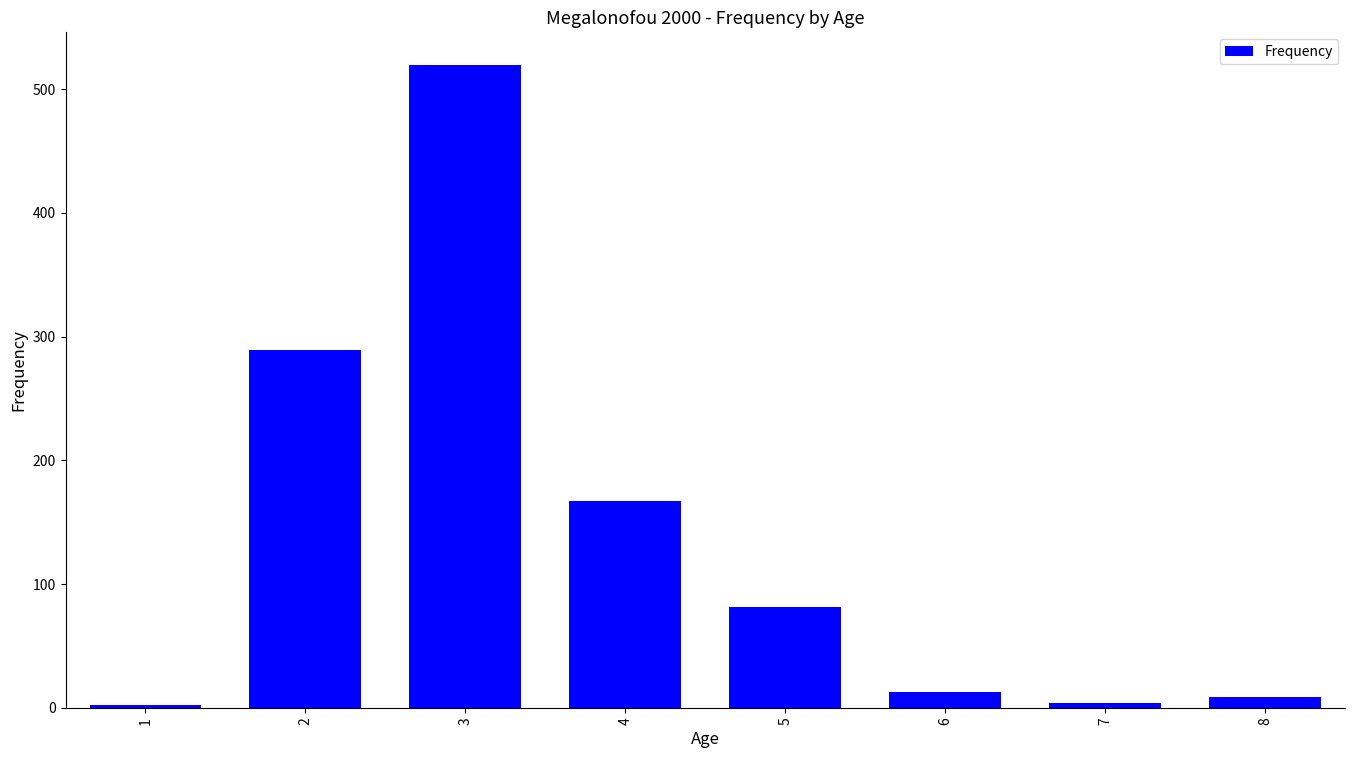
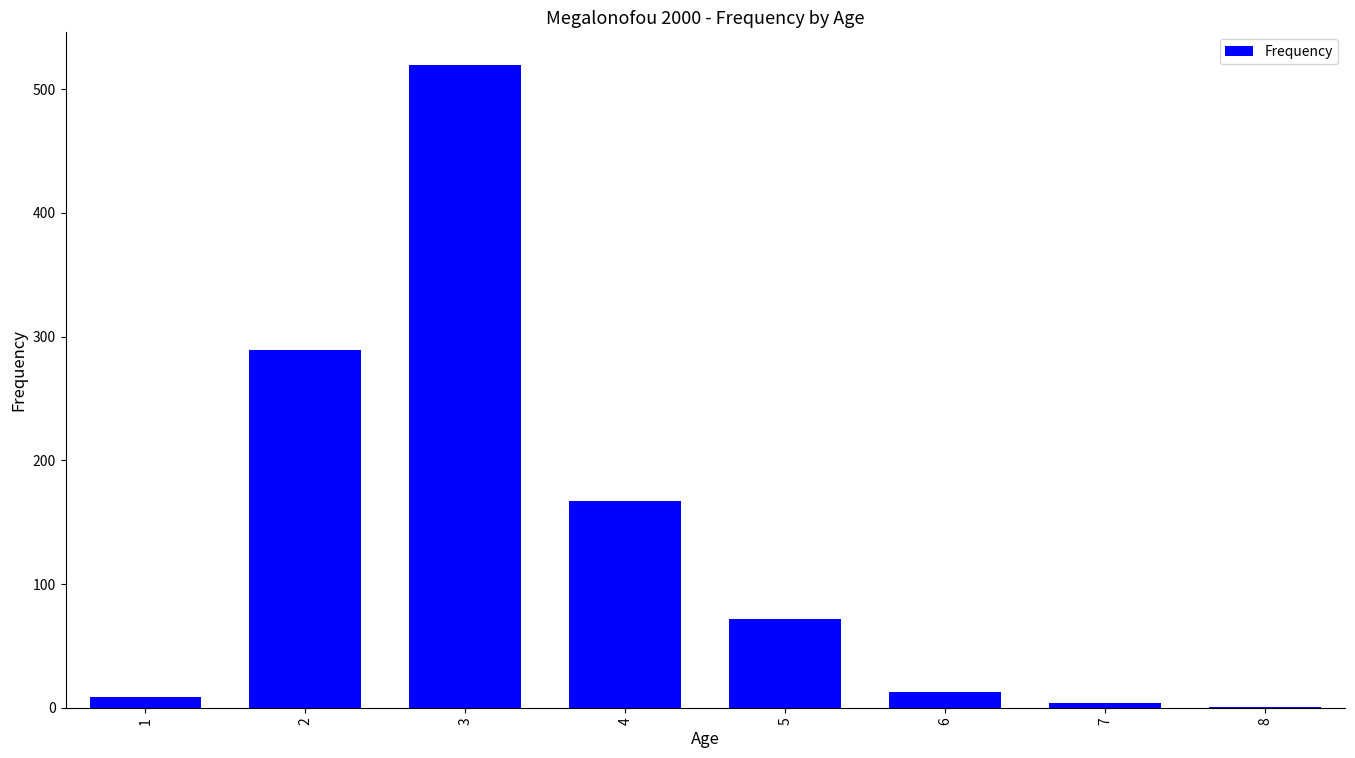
1: 2 -> 9
5: 82 -> 72
8: 9 -> 1
